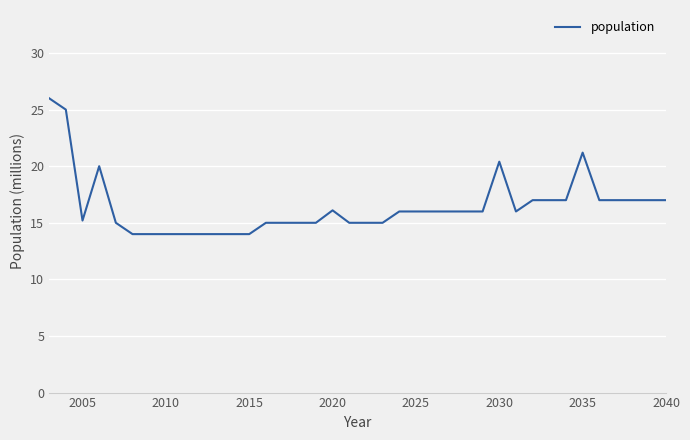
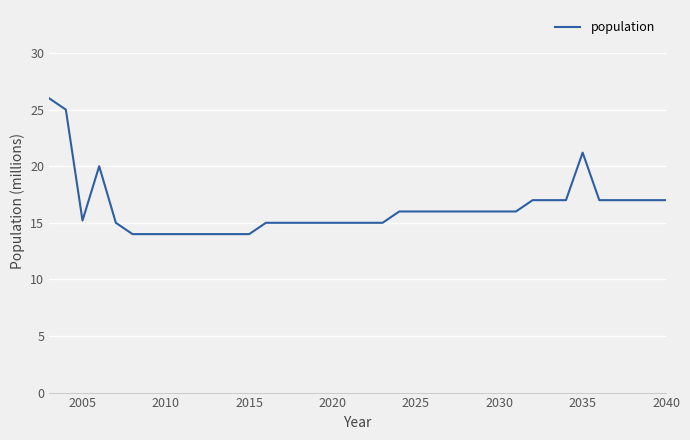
2020: 16.1 -> 15.0
2030: 20.4 -> 16.0
